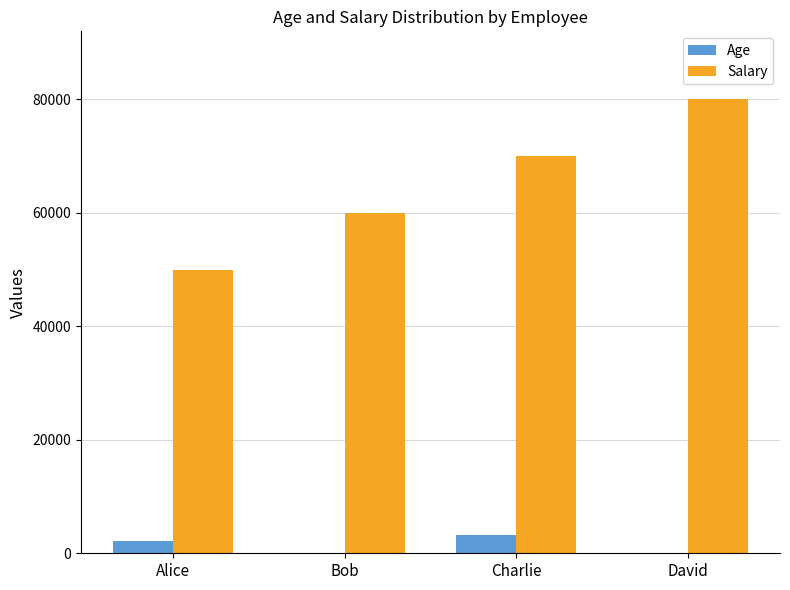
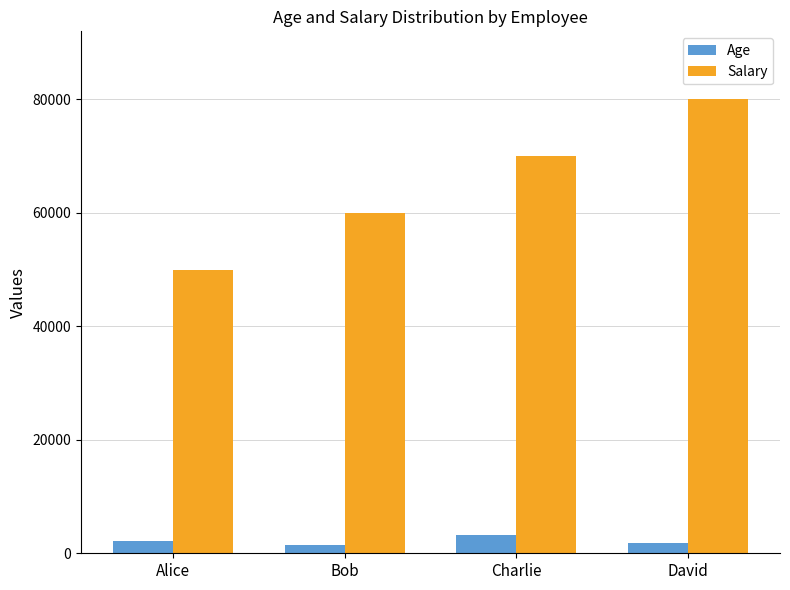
Age, Bob: 0 -> 2000
Age, David: 0 -> 2000
